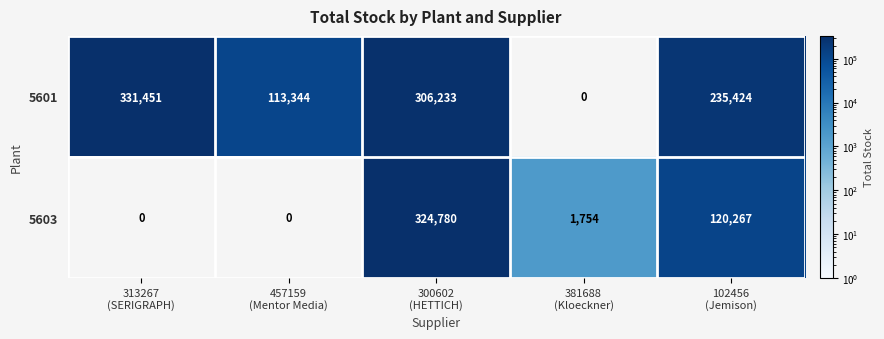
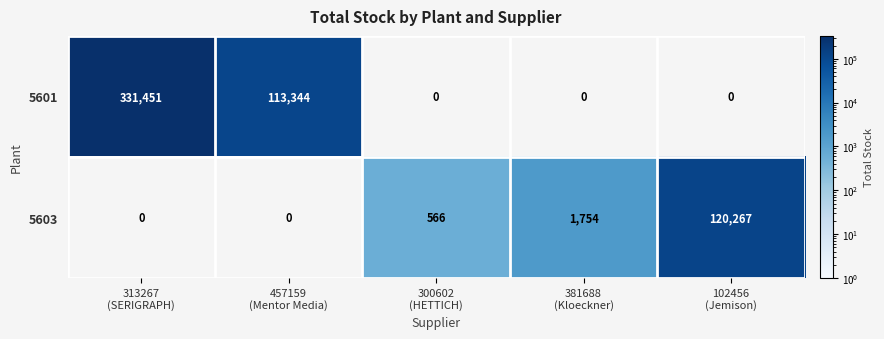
5601, 300602 (HETTICH): 306,233 -> 0
5601, 102456 (Jemison): 235,424 -> 0
5603, 300602 (HETTICH): 324,780 -> 566
